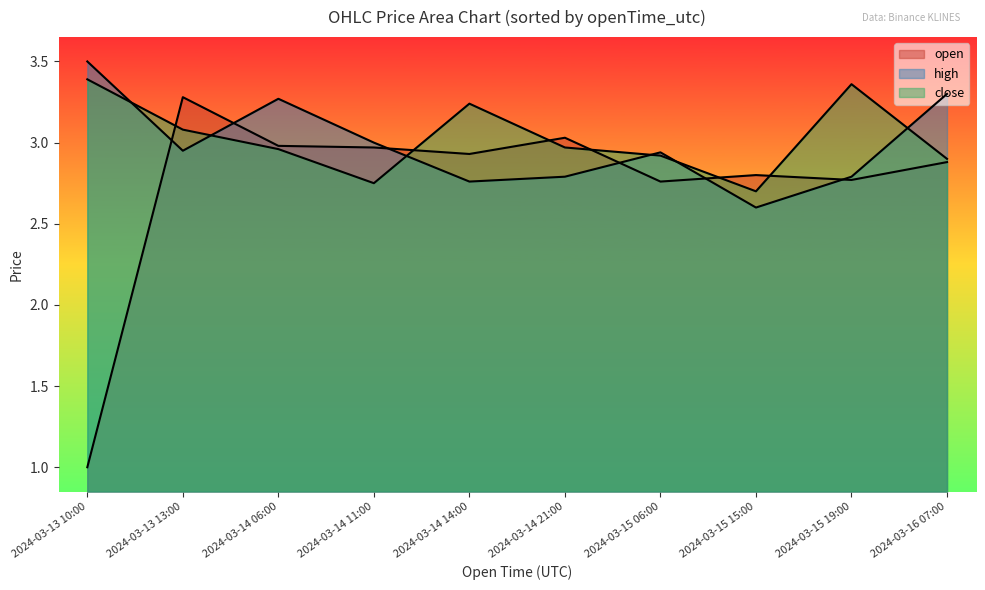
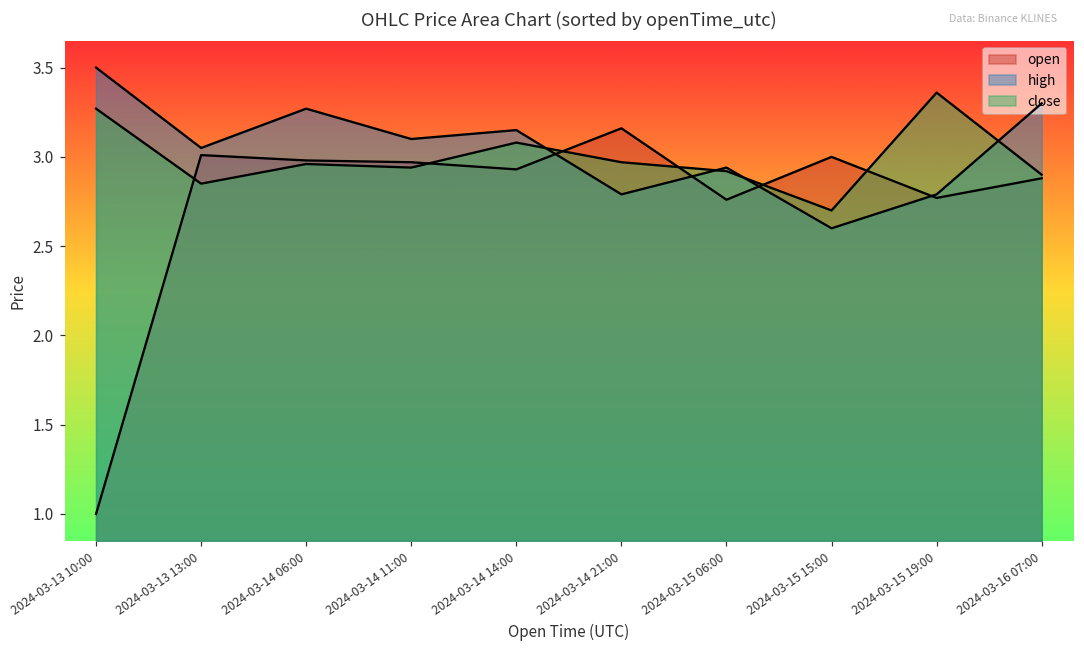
close, 2024-03-13 10:00: 3.39 -> 3.27
open, 2024-03-13 13:00: 3.28 -> 3.01
high, 2024-03-13 13:00: 2.95 -> 3.05
close, 2024-03-13 13:00: 3.08 -> 2.85
high, 2024-03-14 11:00: 3.0 -> 3.1
close, 2024-03-14 11:00: 2.75 -> 2.94
high, 2024-03-14 14:00: 2.76 -> 3.15
close, 2024-03-14 14:00: 3.24 -> 3.08
open, 2024-03-14 21:00: 3.03 -> 3.16
open, 2024-03-15 15:00: 2.8 -> 3.0
